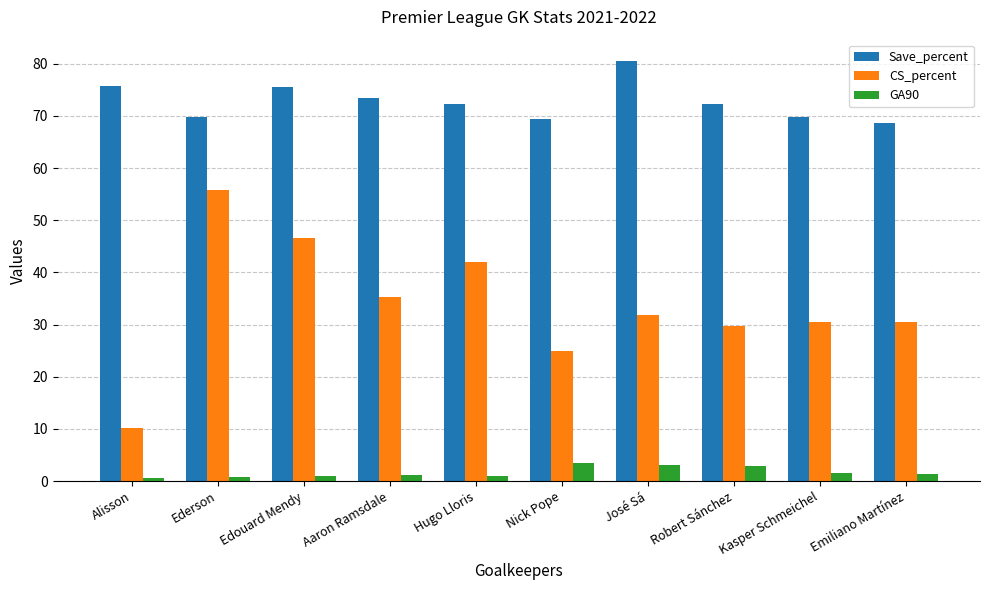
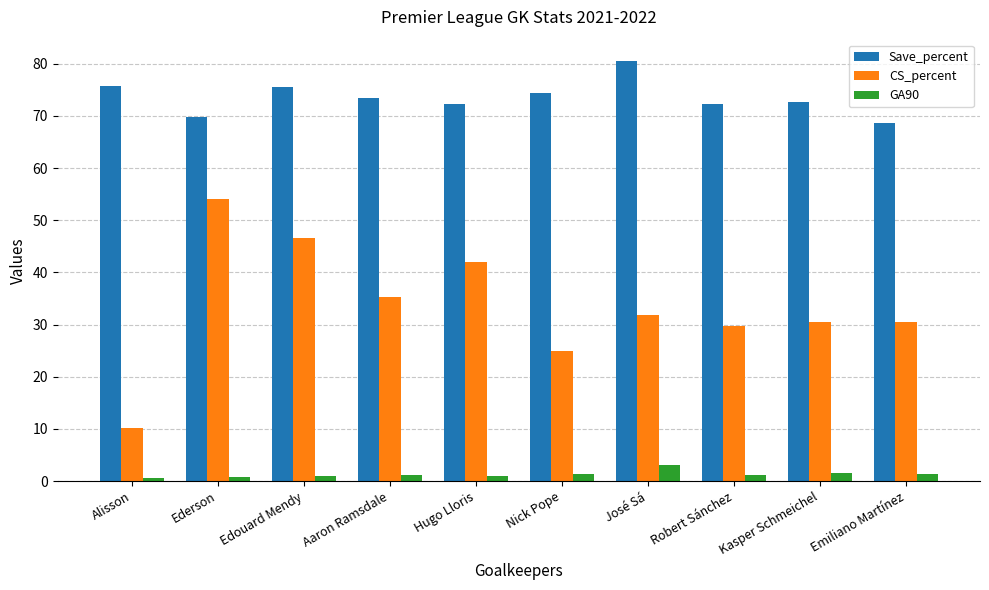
CS_percent, Ederson: 56 -> 54
Save_percent, Nick Pope: 70 -> 75
GA90, Nick Pope: 3 -> 1
GA90, Robert Sánchez: 3 -> 1
Save_percent, Kasper Schmeichel: 70 -> 73
